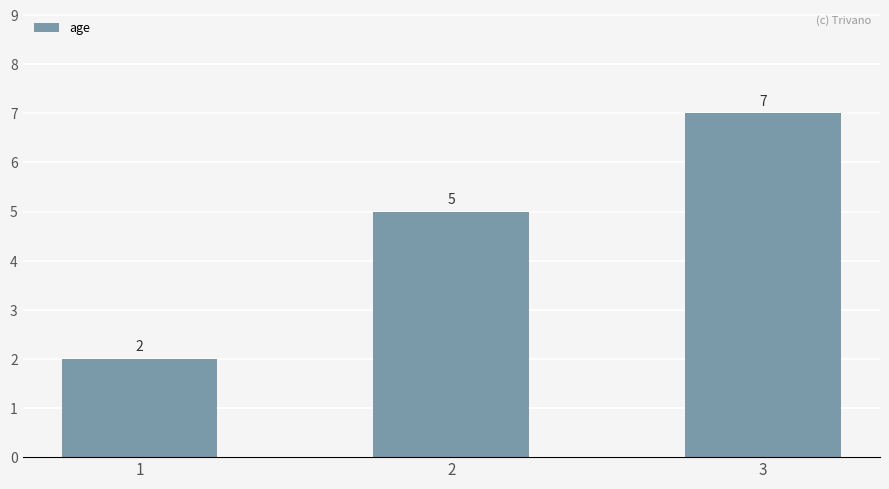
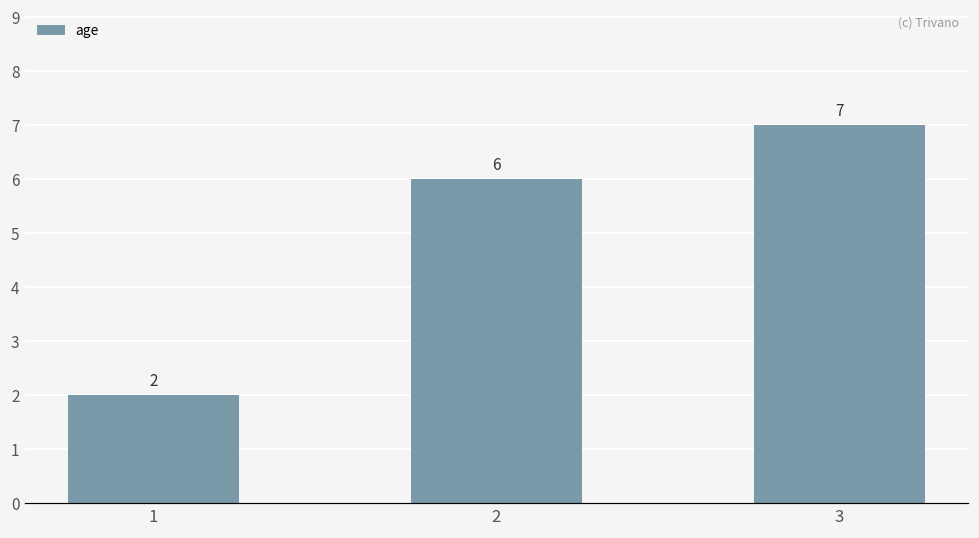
2: 5 -> 6
